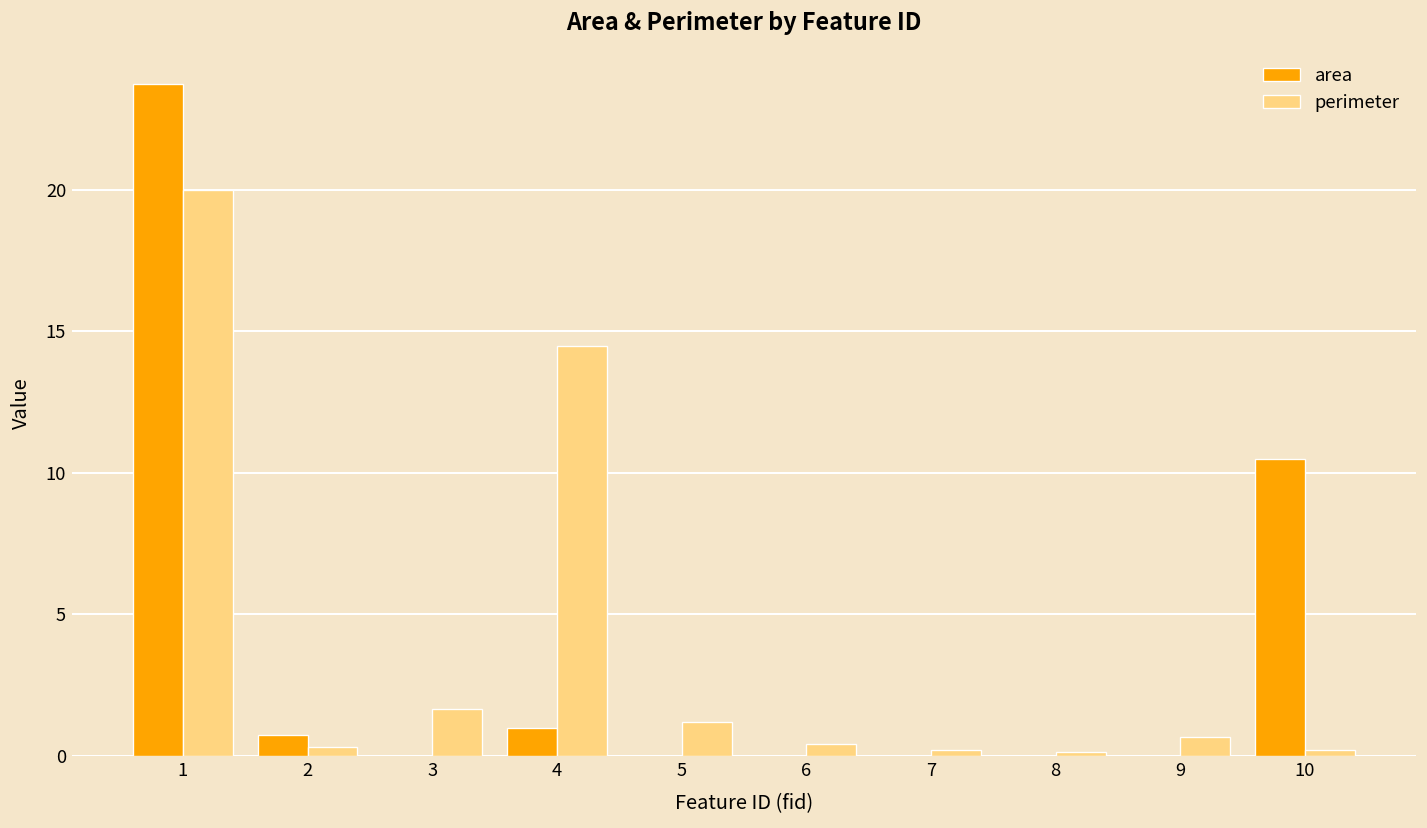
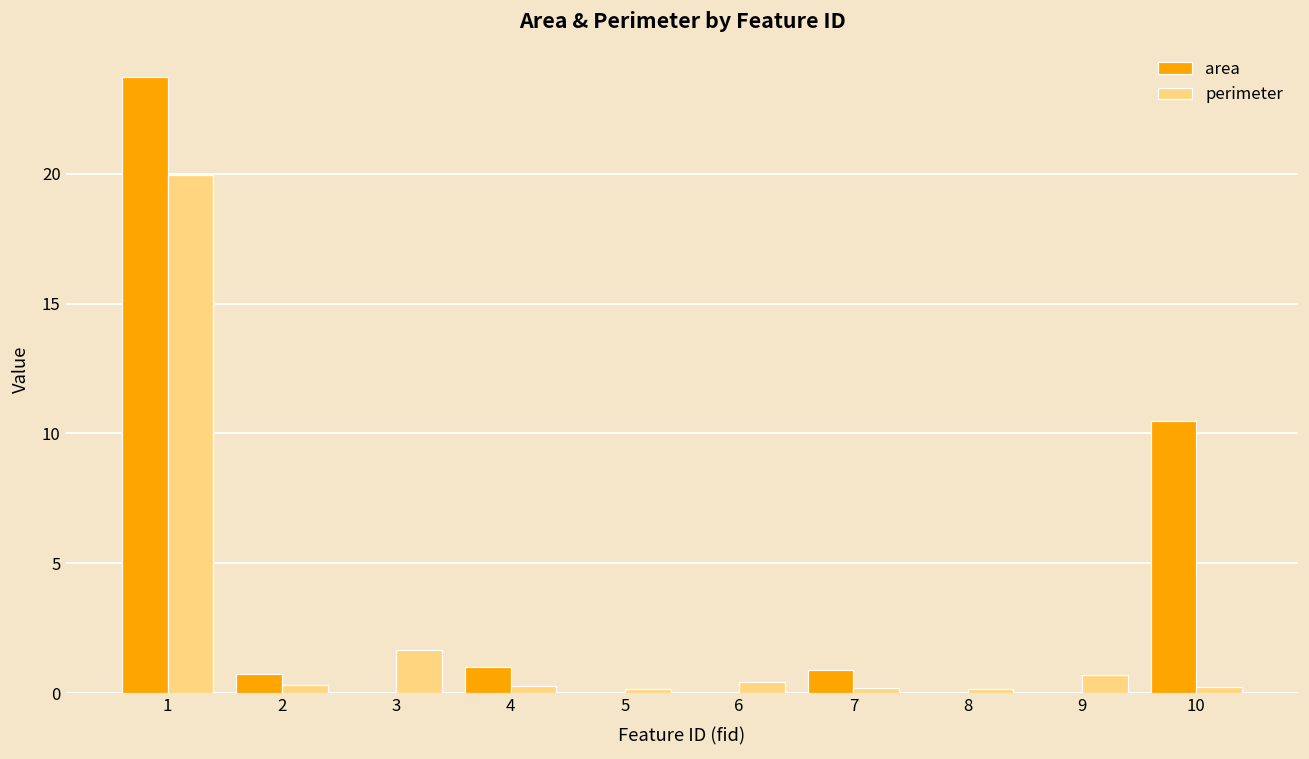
perimeter, 4: 14.5 -> 0.3
perimeter, 5: 1.2 -> 0.1
area, 7: 0.0 -> 0.9
